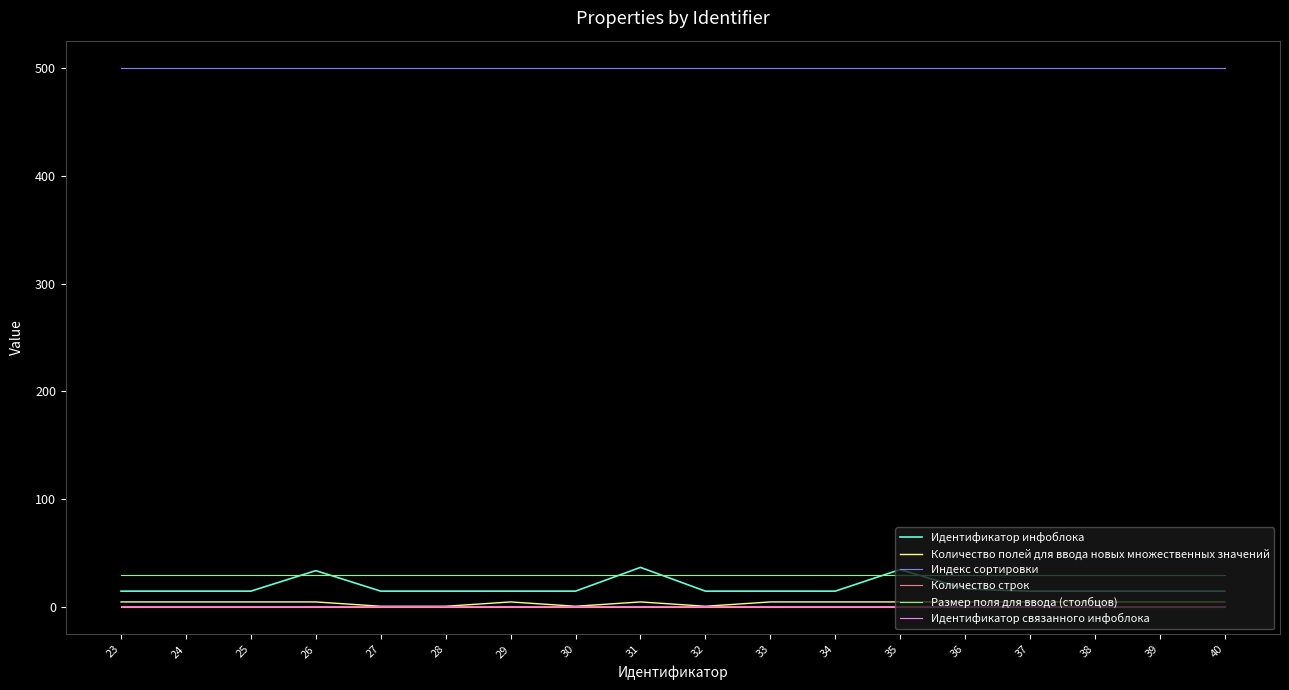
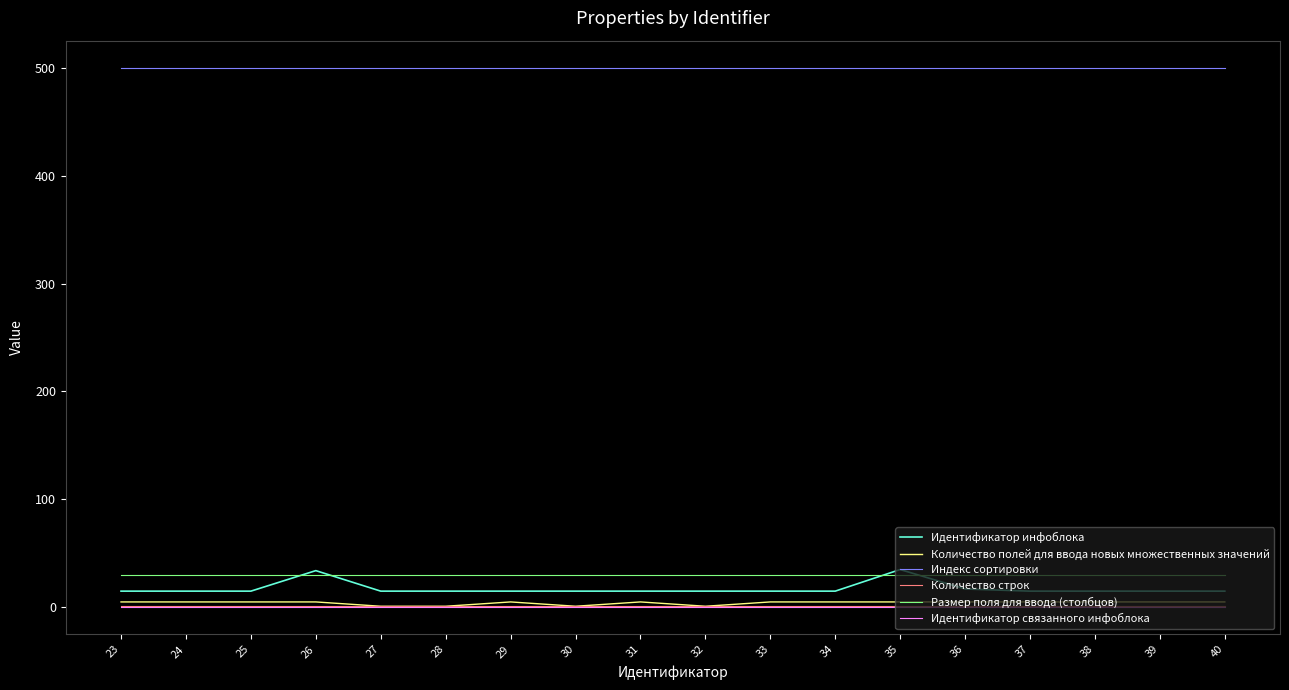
Идентификатор инфоблока, 31: 37 -> 15
